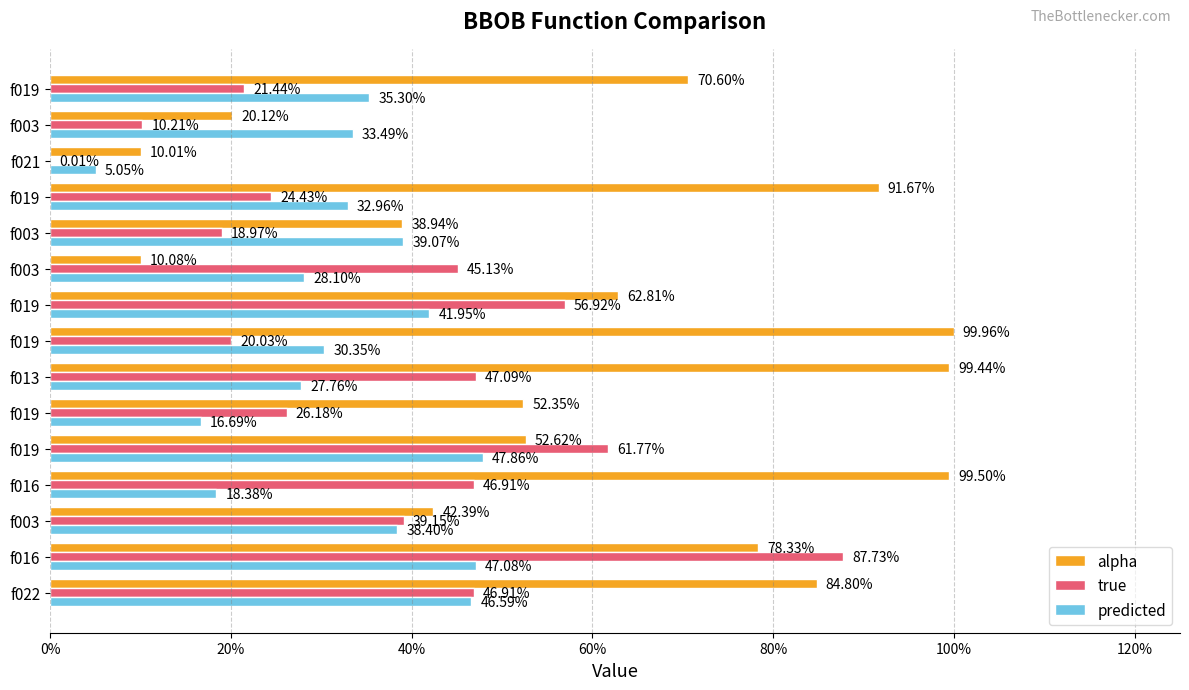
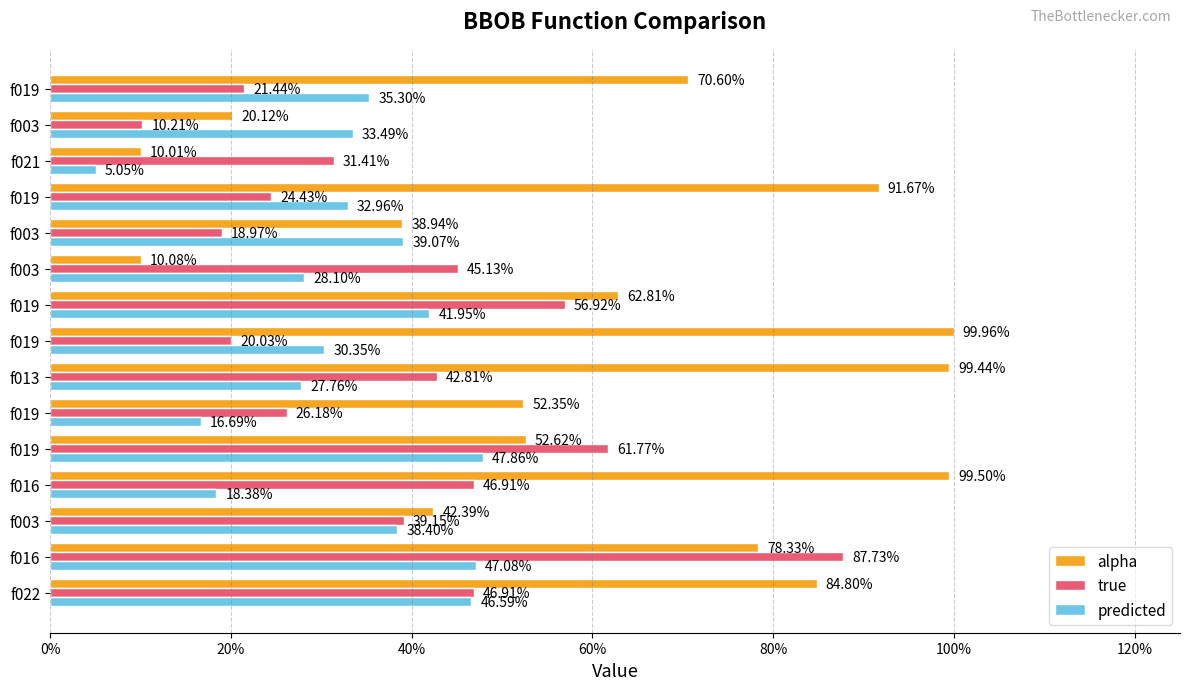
true, f021: 0.01% -> 31.41%
true, f013: 47.09% -> 42.81%
